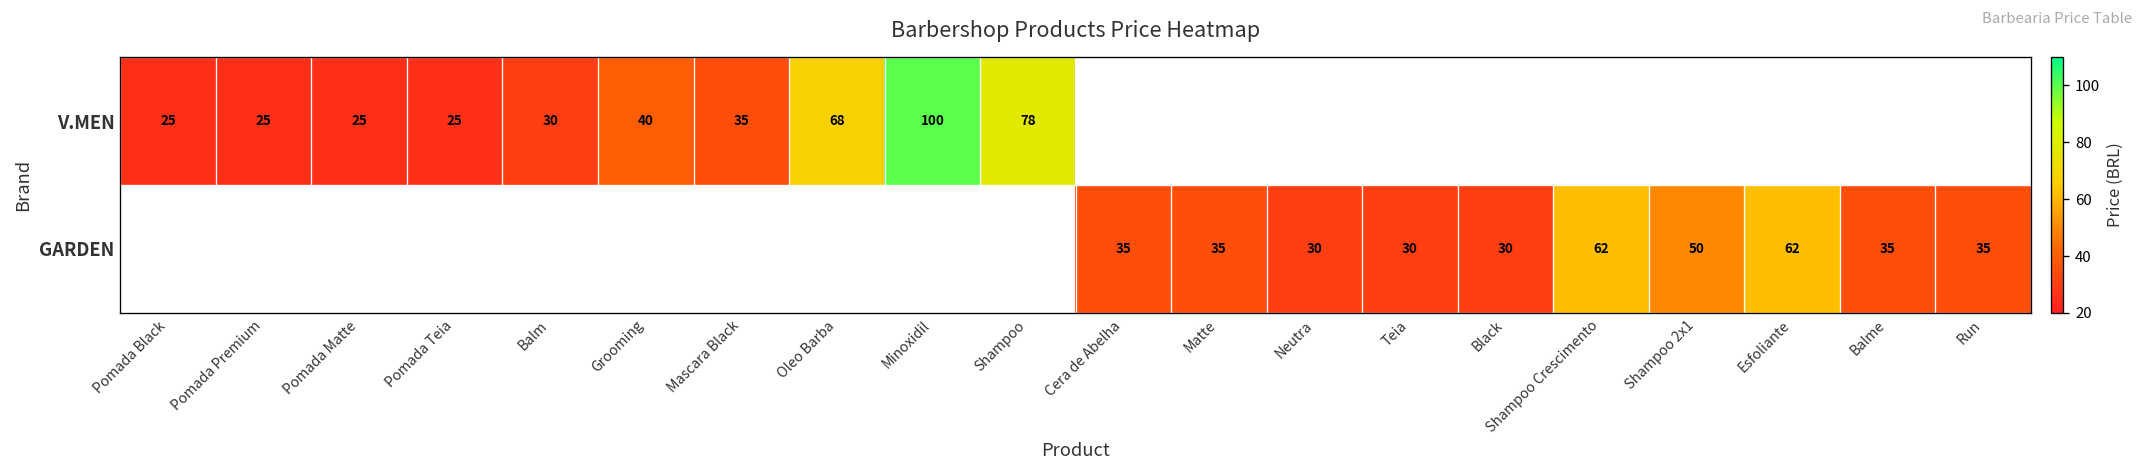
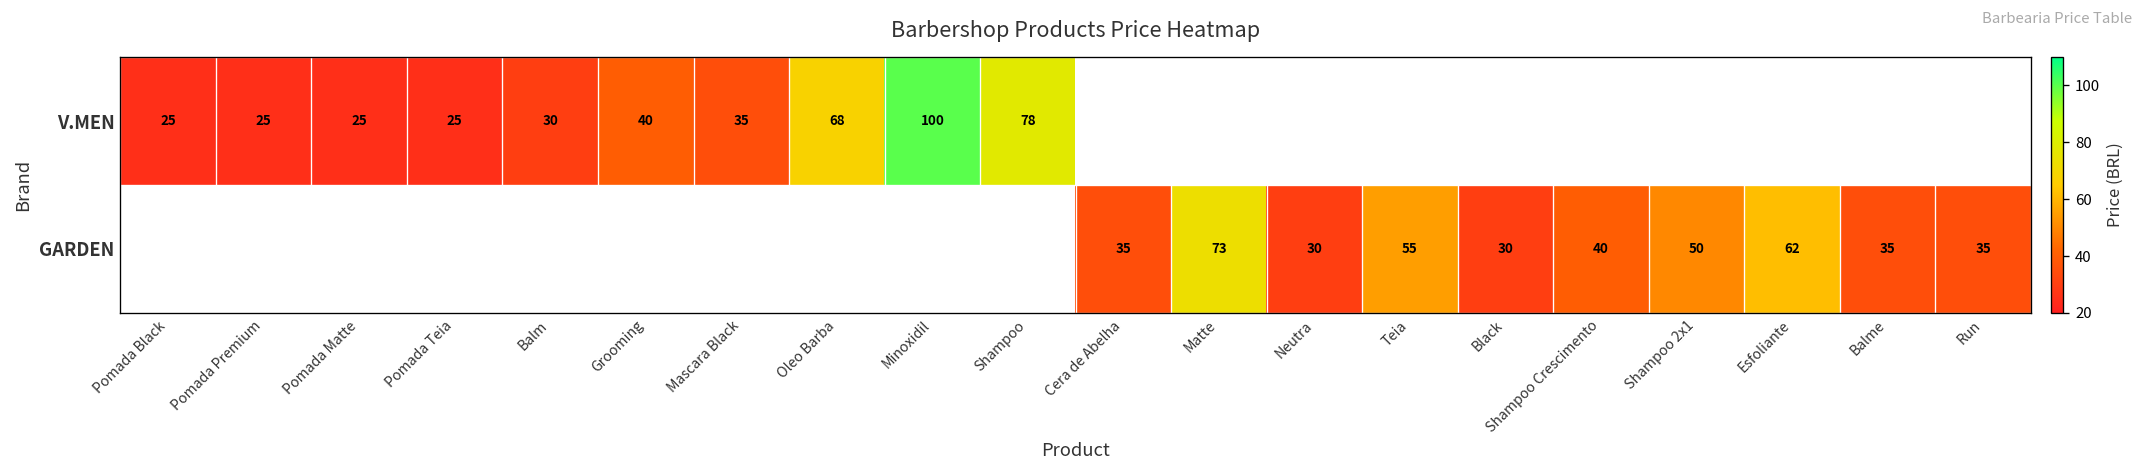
GARDEN, Matte: 35 -> 73
GARDEN, Teia: 30 -> 55
GARDEN, Shampoo Crescimento: 62 -> 40
